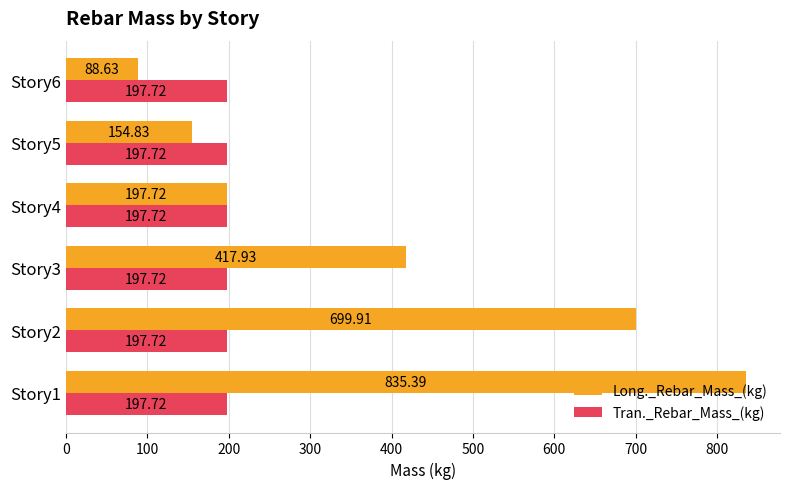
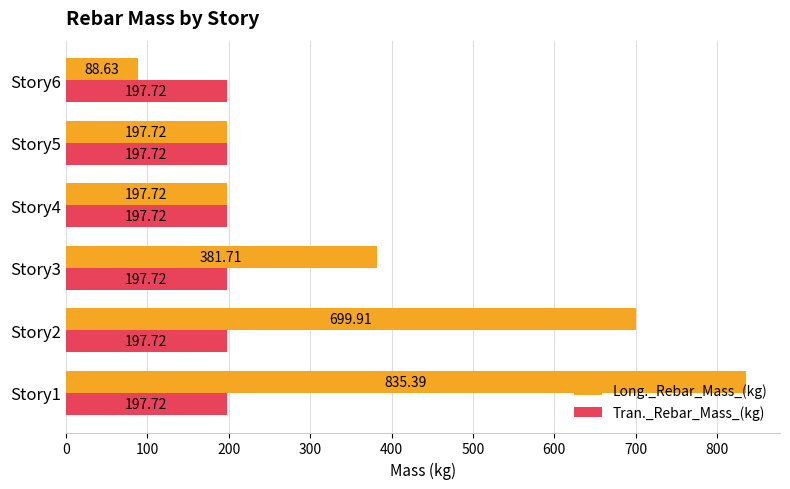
Long._Rebar_Mass_(kg), Story5: 154.83 -> 197.72
Long._Rebar_Mass_(kg), Story3: 417.93 -> 381.71
